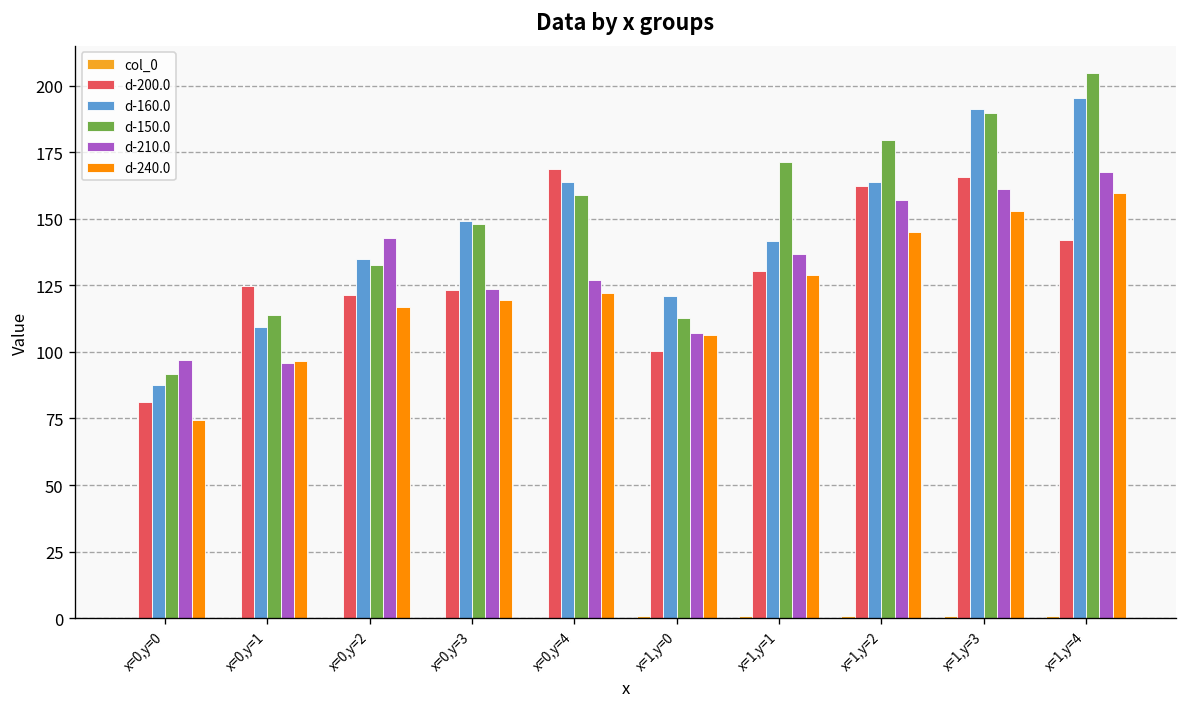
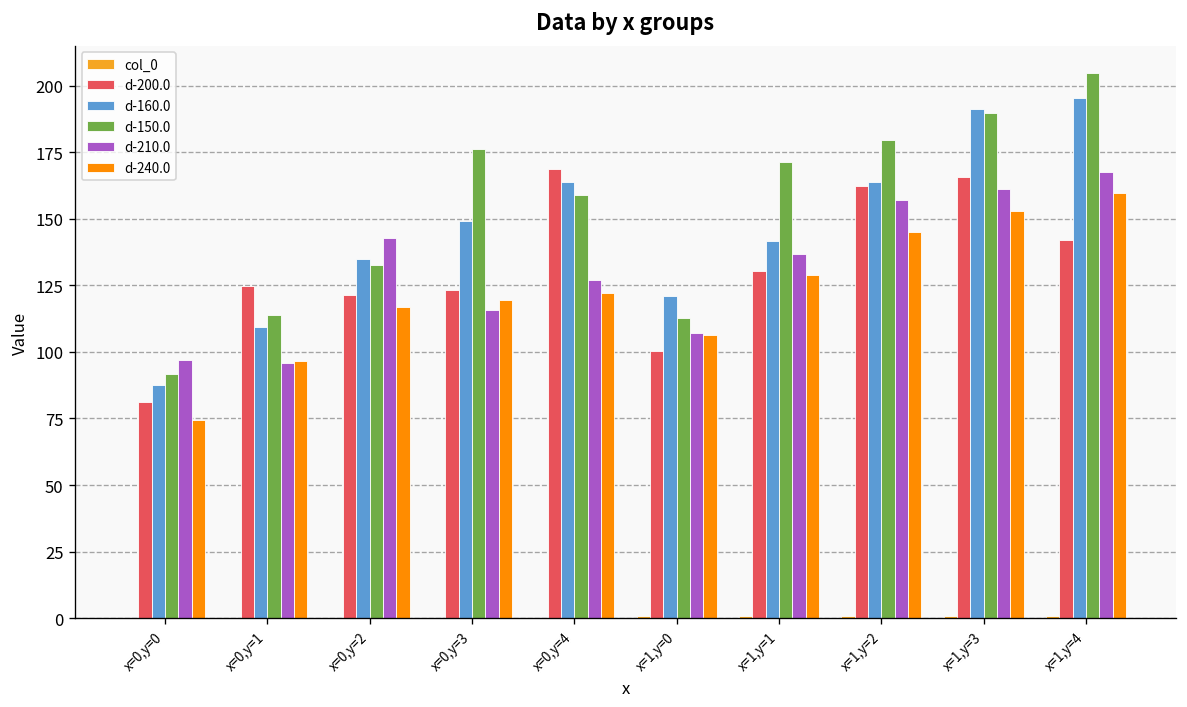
d-150.0, x=0,y=3: 148 -> 176
d-210.0, x=0,y=3: 124 -> 116
